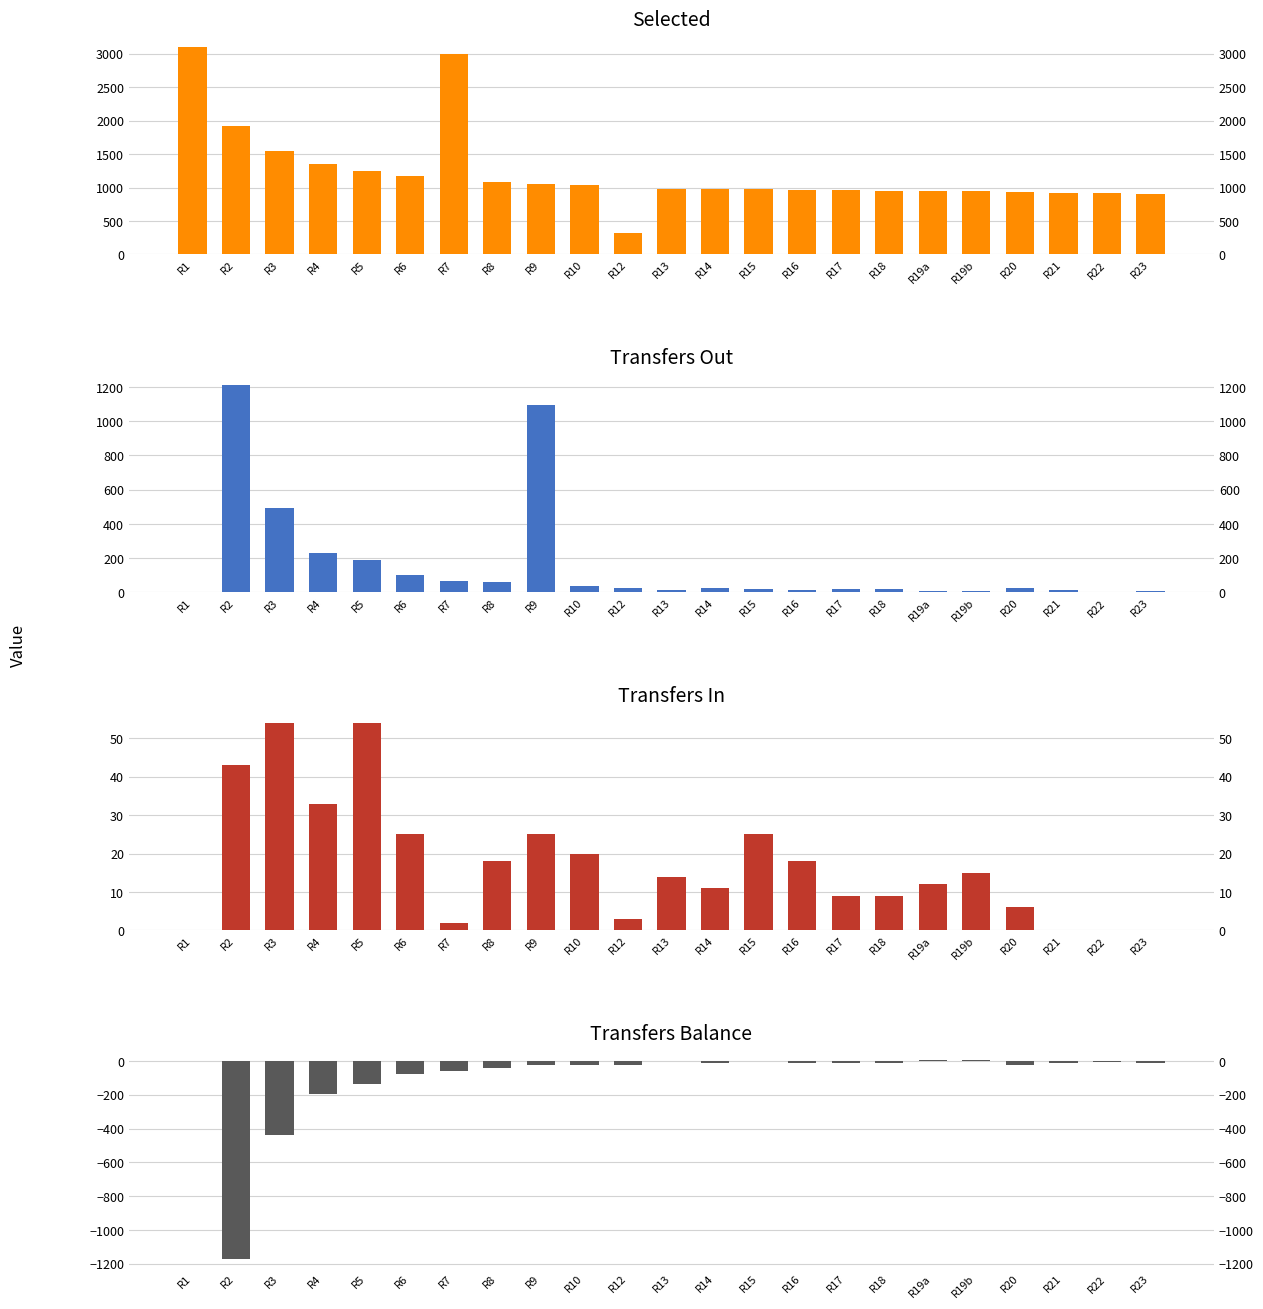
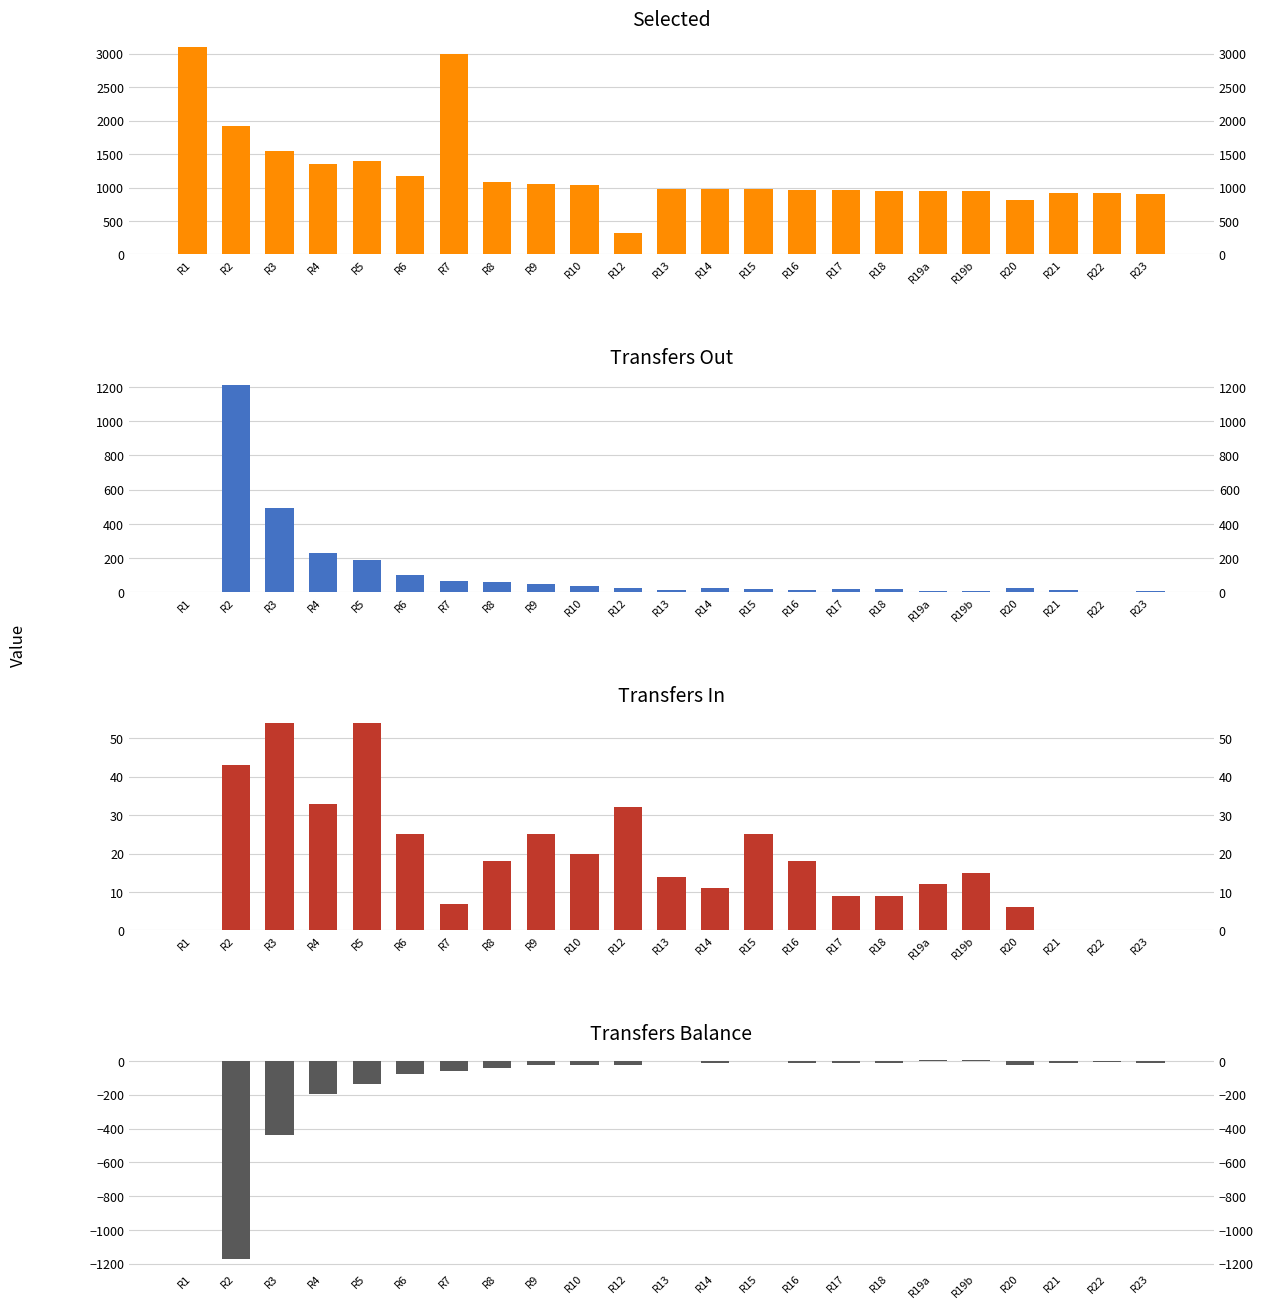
Selected, R5: 1200 -> 1400
Selected, R20: 900 -> 800
Transfers Out, R9: 1100 -> 50
Transfers In, R7: 2 -> 7
Transfers In, R12: 3 -> 32
